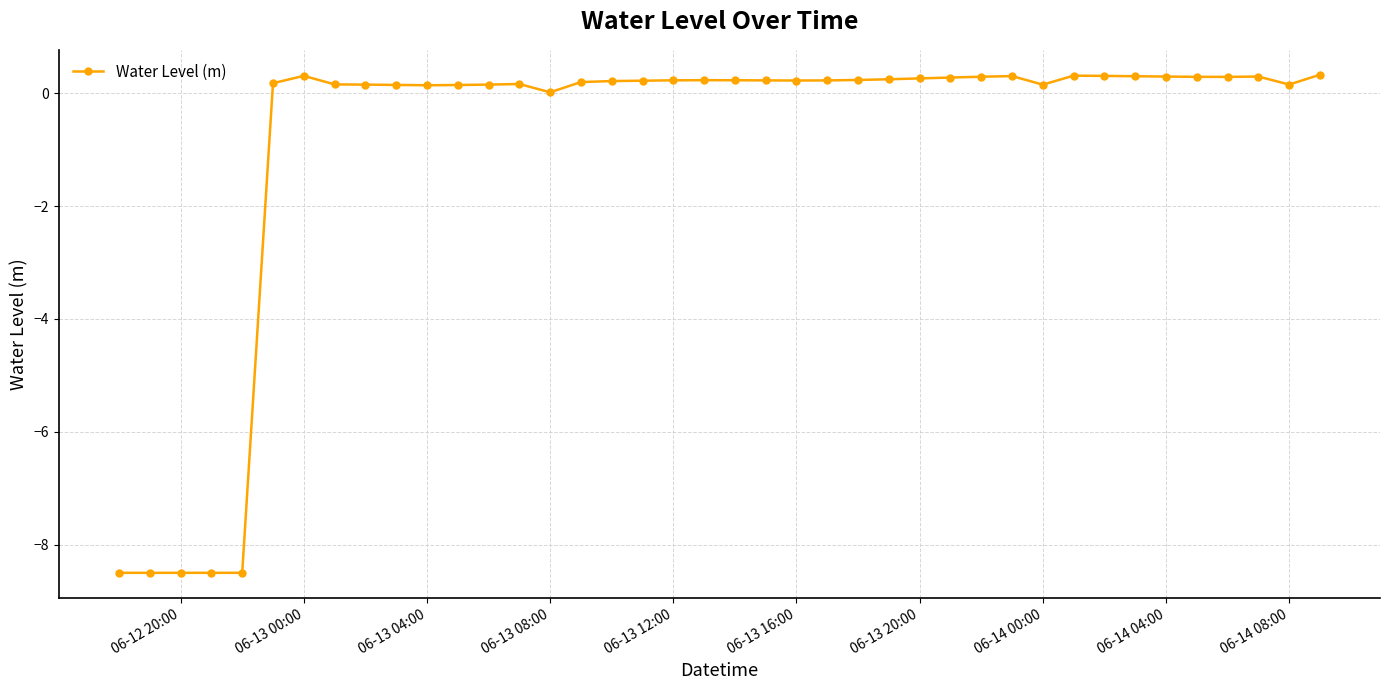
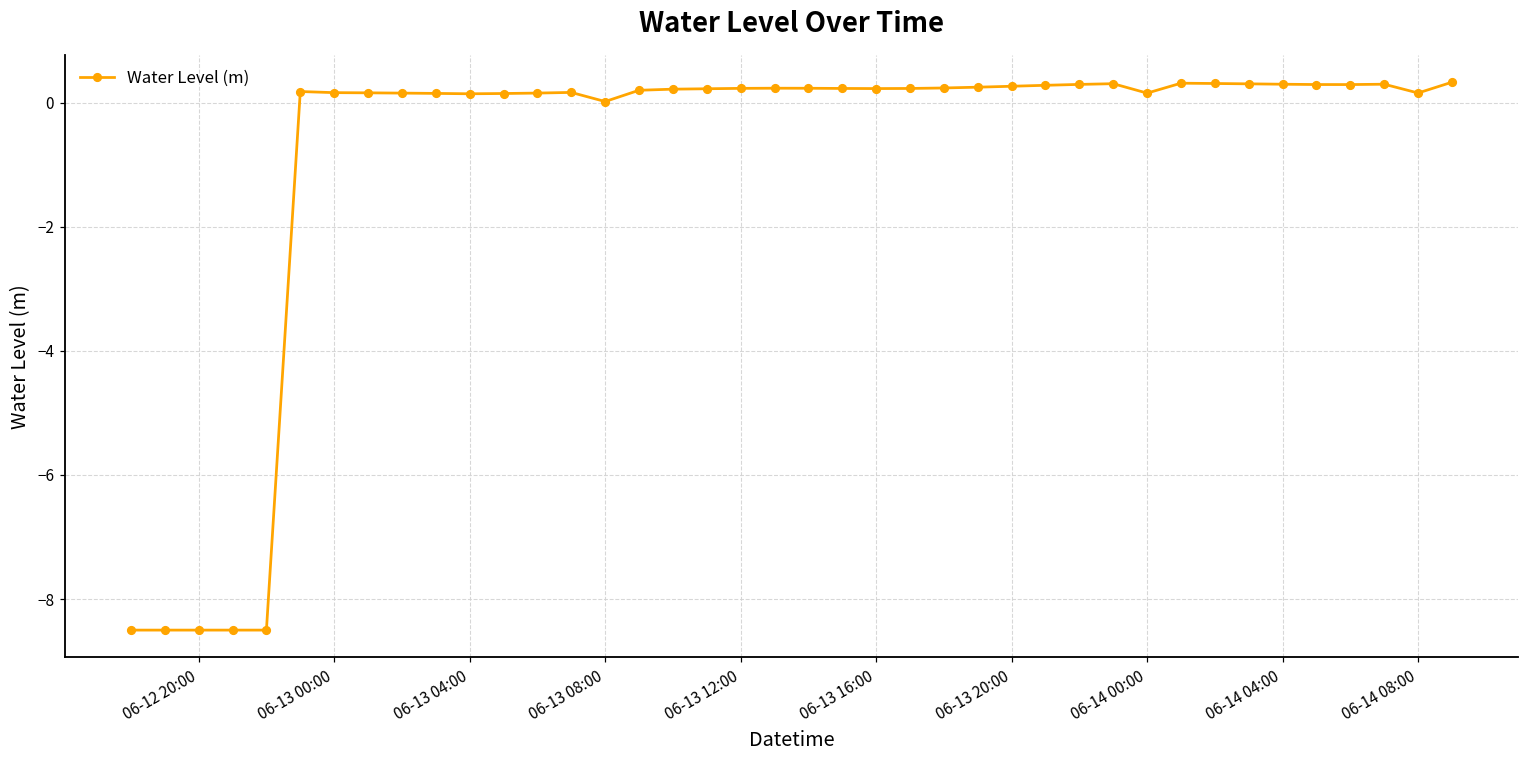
06-13 00:00: 0.3 -> 0.2
